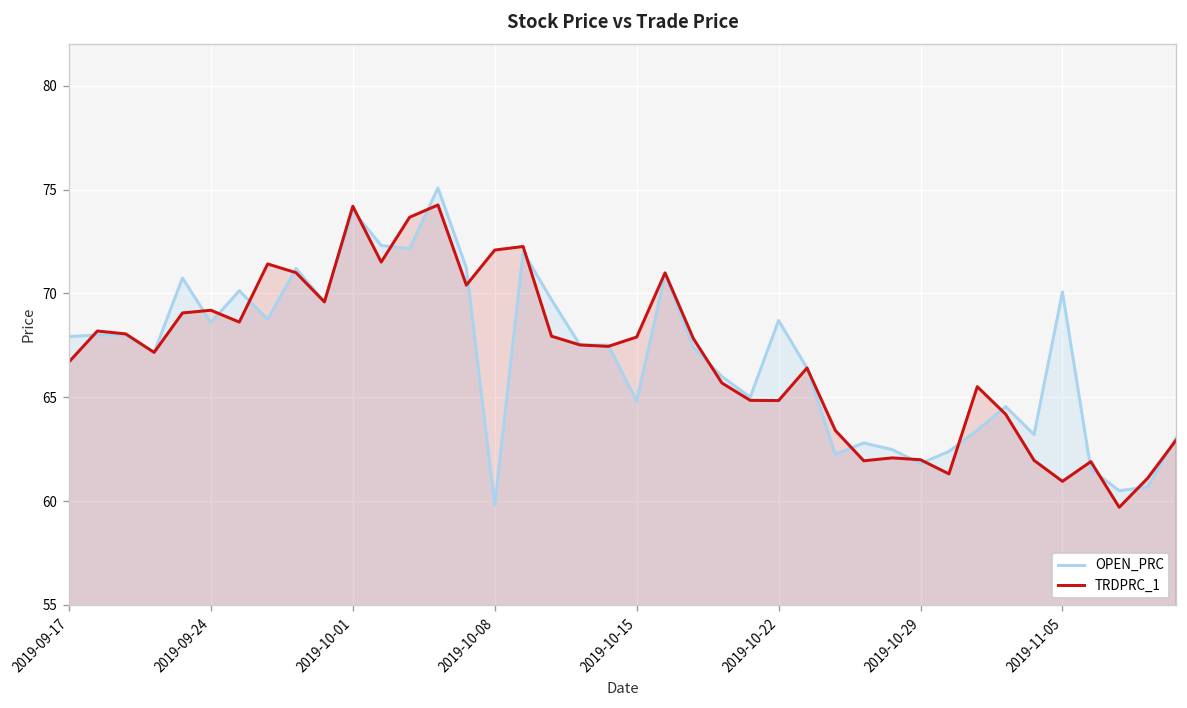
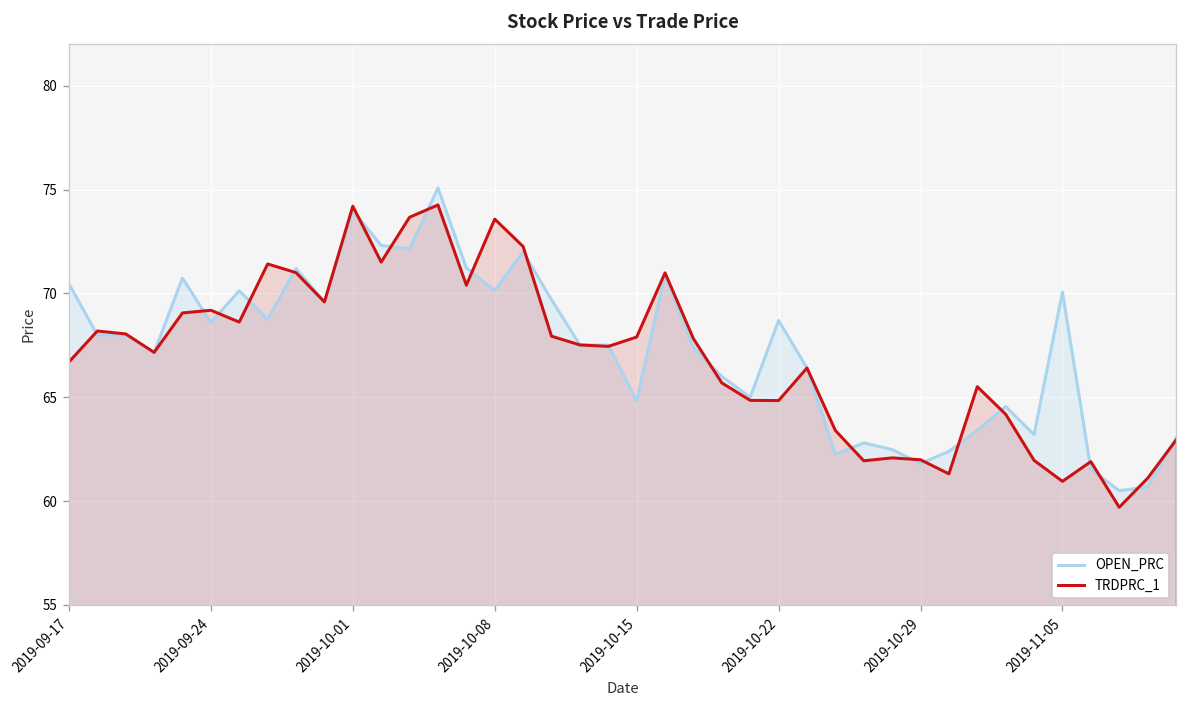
OPEN_PRC, 2019-09-17: 67.9 -> 70.5
OPEN_PRC, 2019-10-08: 59.8 -> 70.1
TRDPRC_1, 2019-10-08: 72.1 -> 73.6
